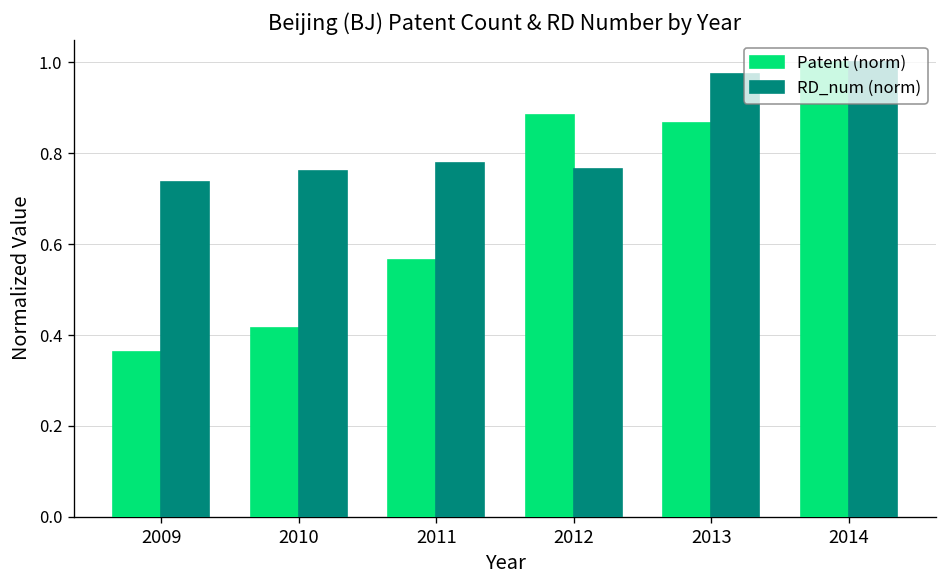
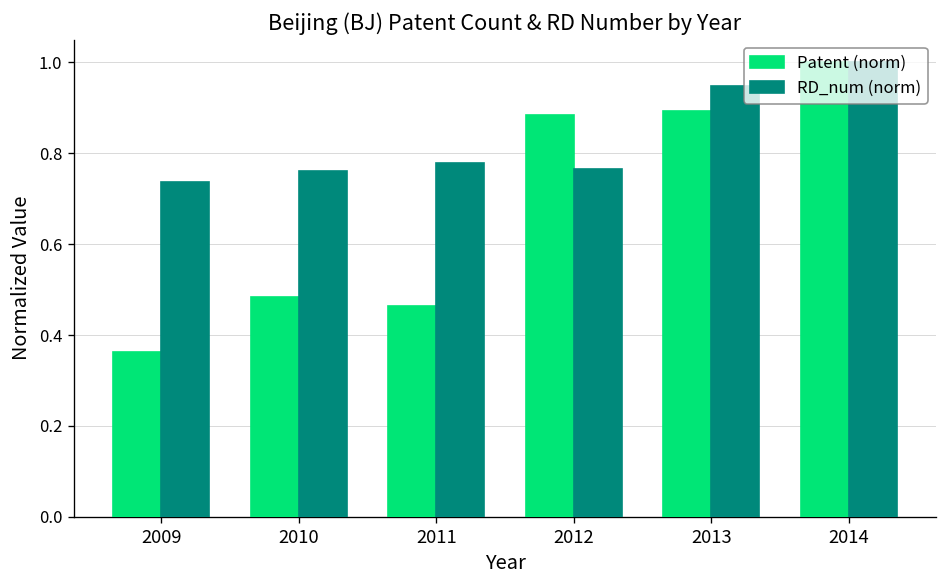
Patent (norm), 2010: 0.41 -> 0.48
Patent (norm), 2011: 0.56 -> 0.46
Patent (norm), 2013: 0.87 -> 0.89
RD_num (norm), 2013: 0.97 -> 0.95
